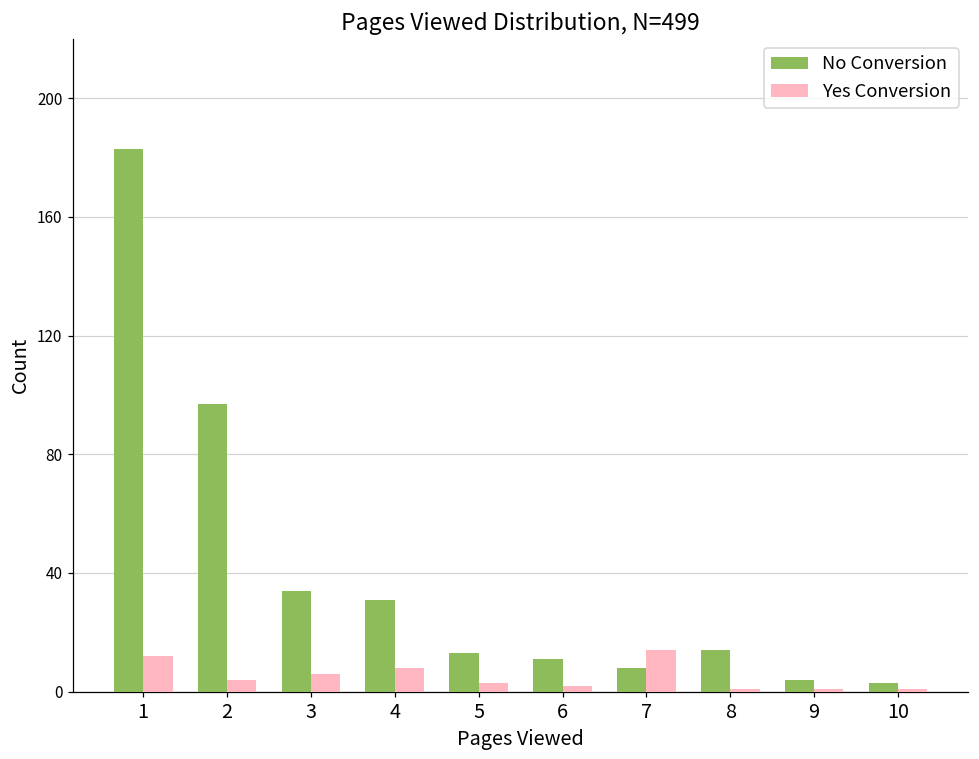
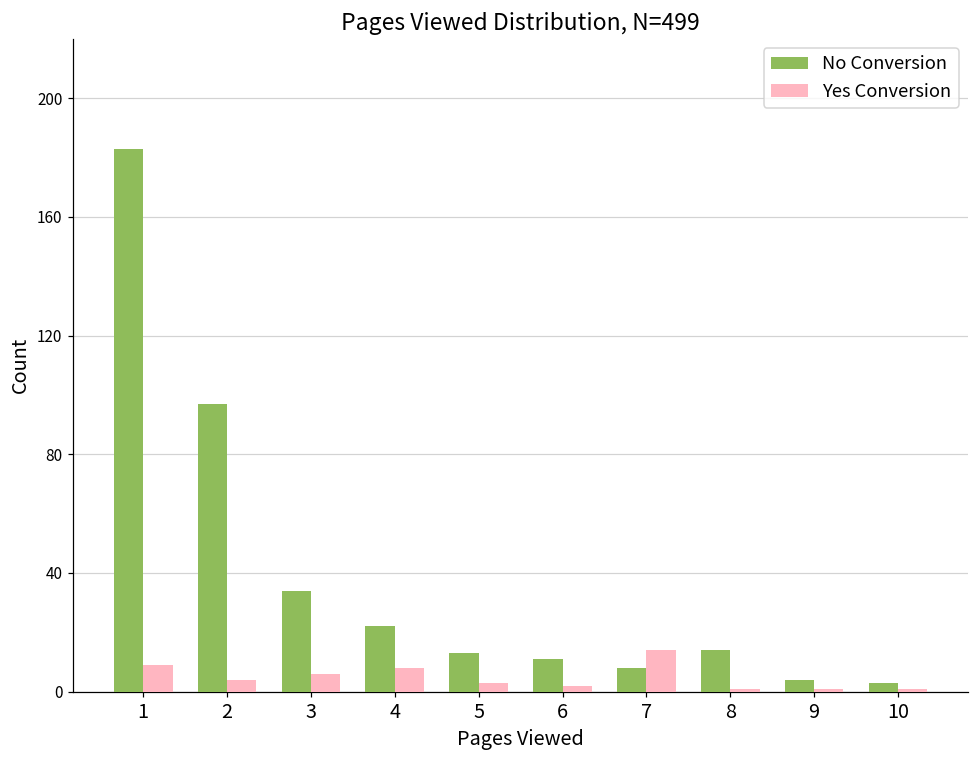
Yes Conversion, 1: 12 -> 9
No Conversion, 4: 31 -> 22
